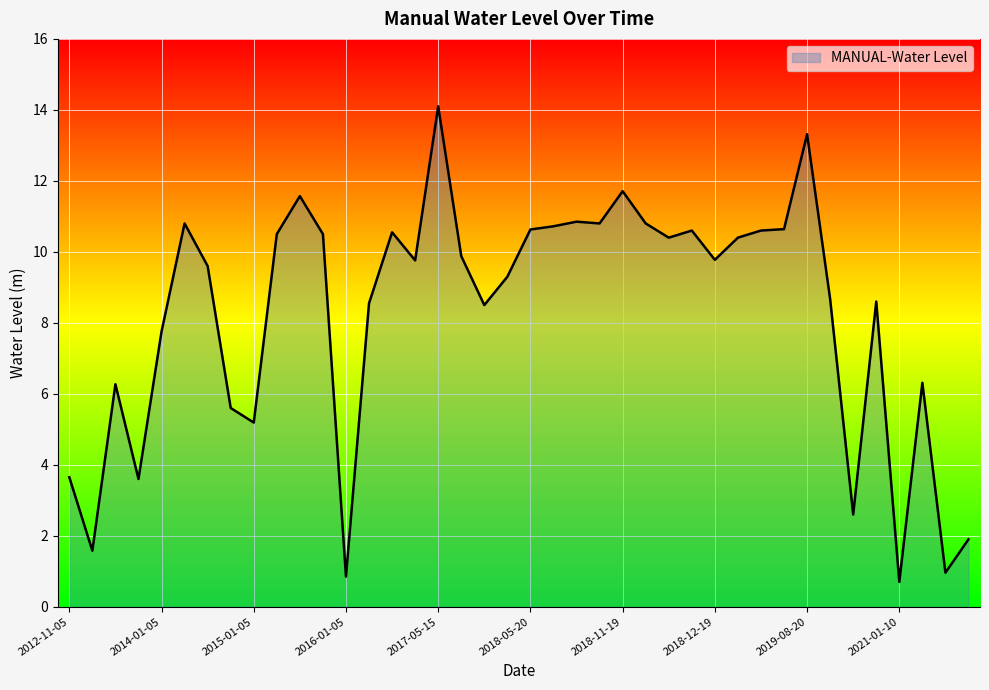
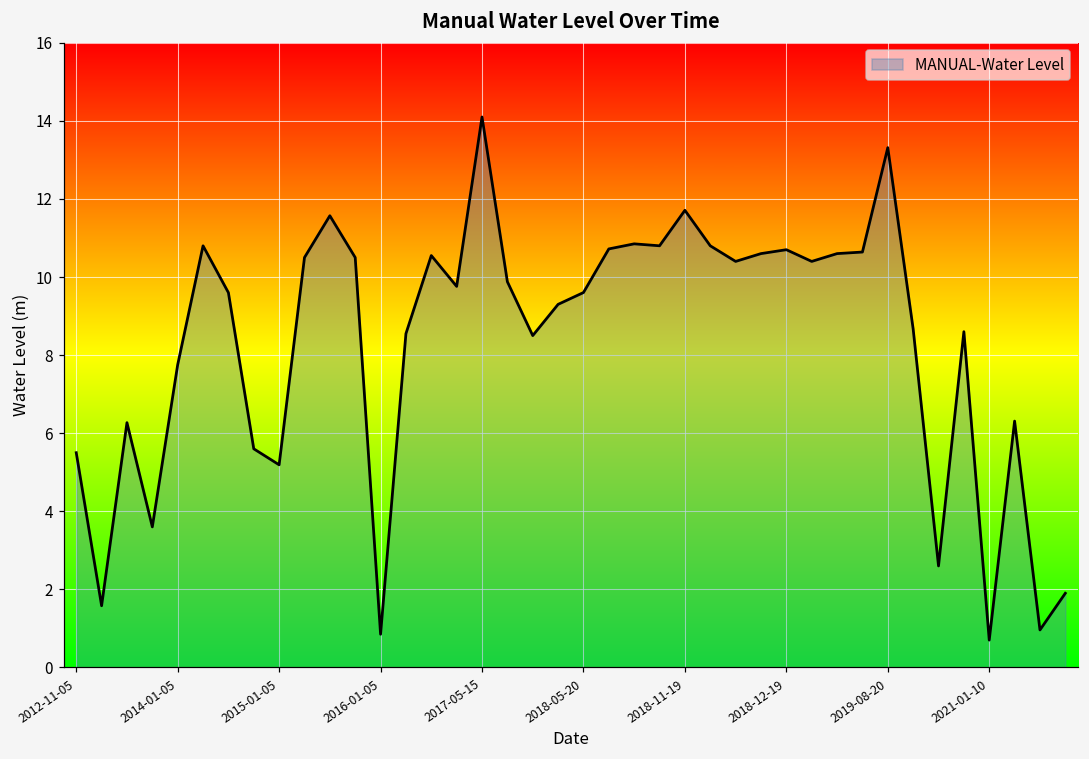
2012-11-05: 3.7 -> 5.5
2018-05-20: 10.6 -> 9.6
2018-12-19: 9.8 -> 10.7
